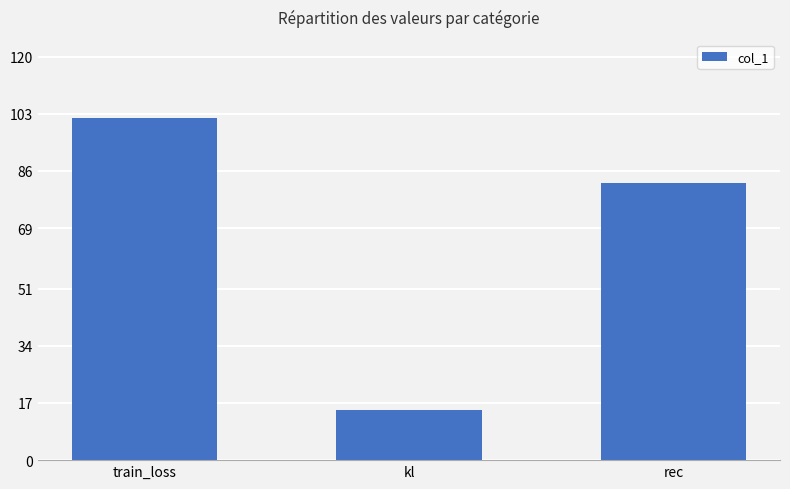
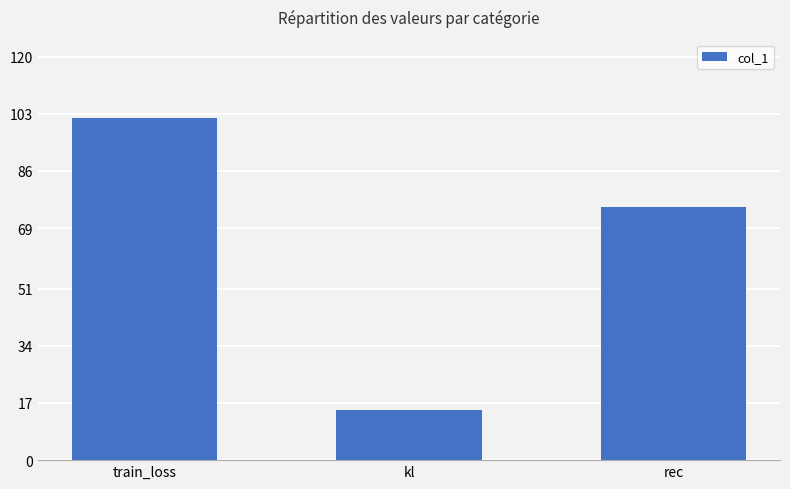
rec: 82 -> 75
